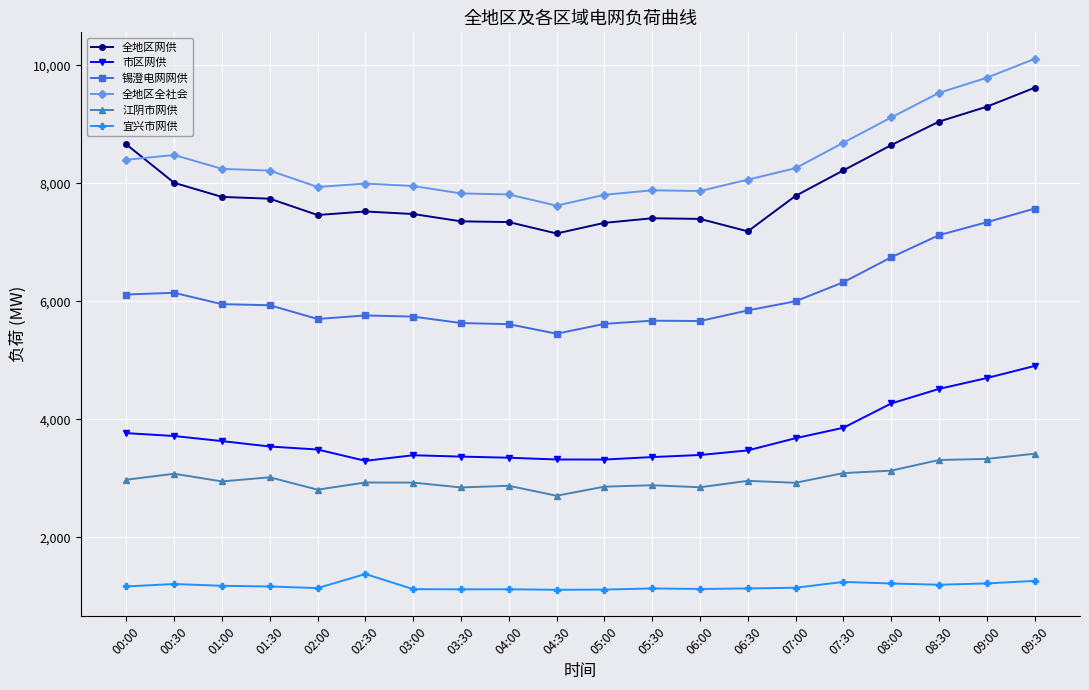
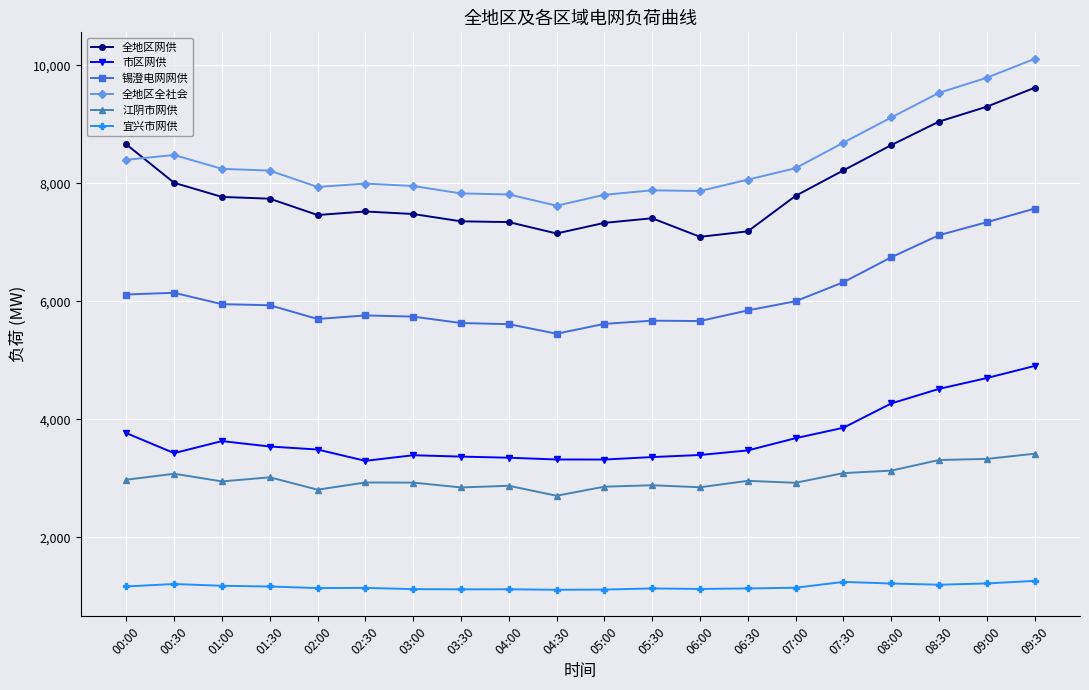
市区网供, 00:30: 3,700 -> 3,400
宜兴市网供, 02:30: 1,400 -> 1,100
全地区网供, 06:00: 7,400 -> 7,100
